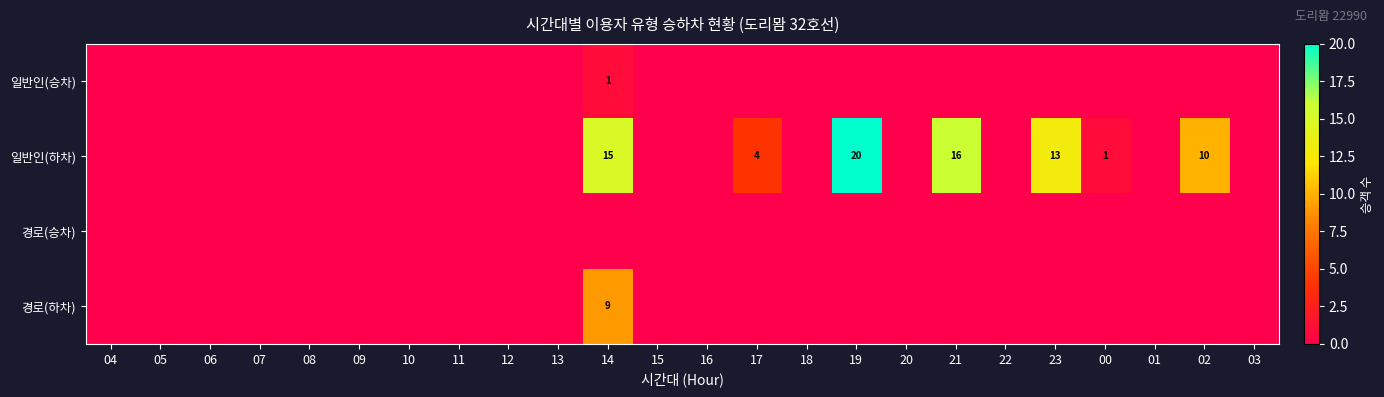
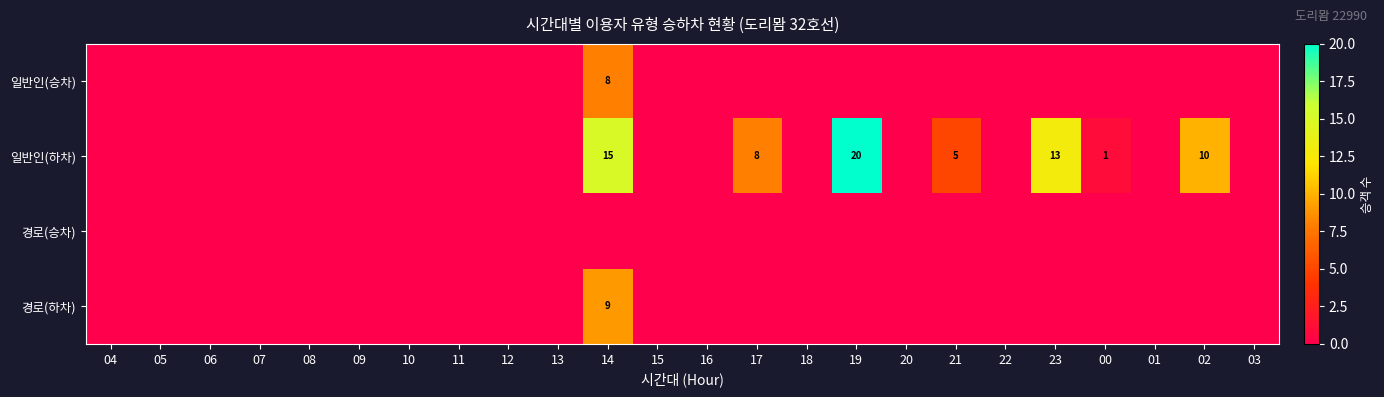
일반인(승차), 14: 1 -> 8
일반인(하차), 17: 4 -> 8
일반인(하차), 21: 16 -> 5
